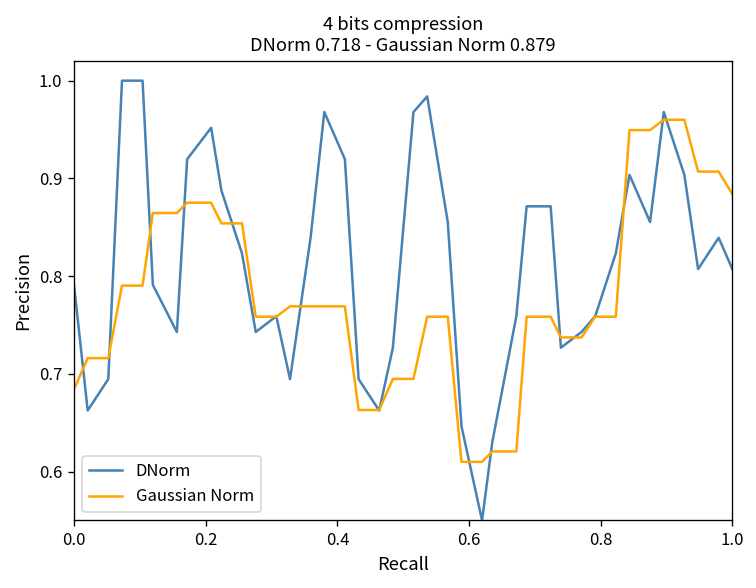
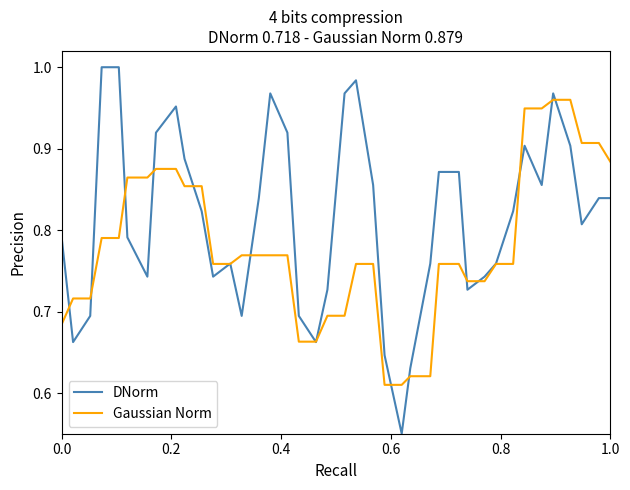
DNorm, 1.0: 0.81 -> 0.84
